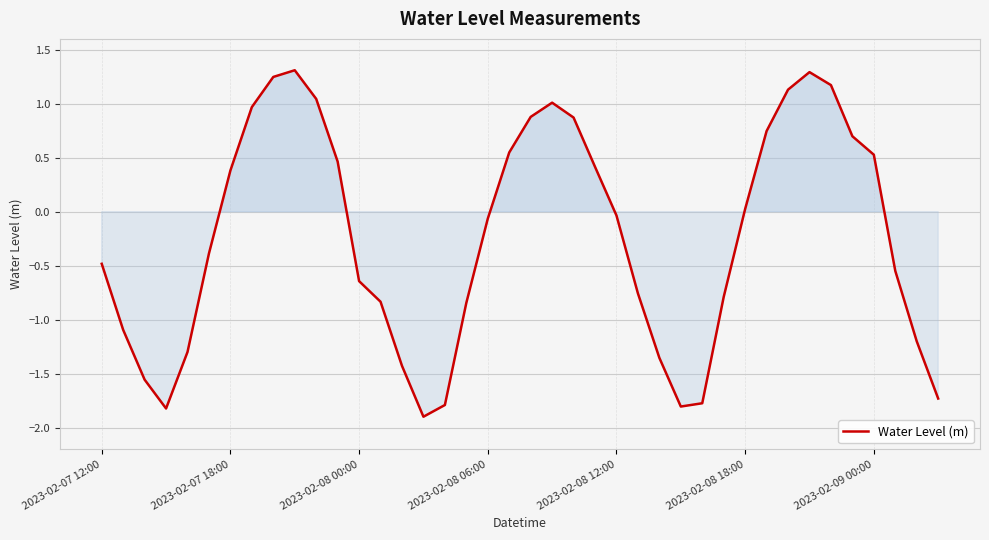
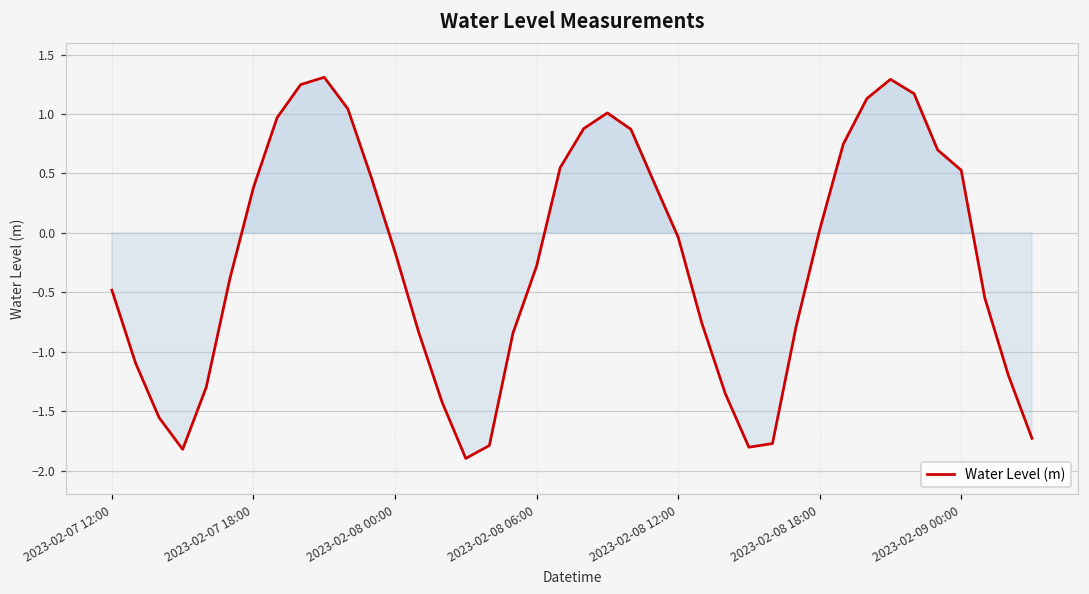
2023-02-08 00:00: -0.64 -> -0.16
2023-02-08 06:00: -0.06 -> -0.28
